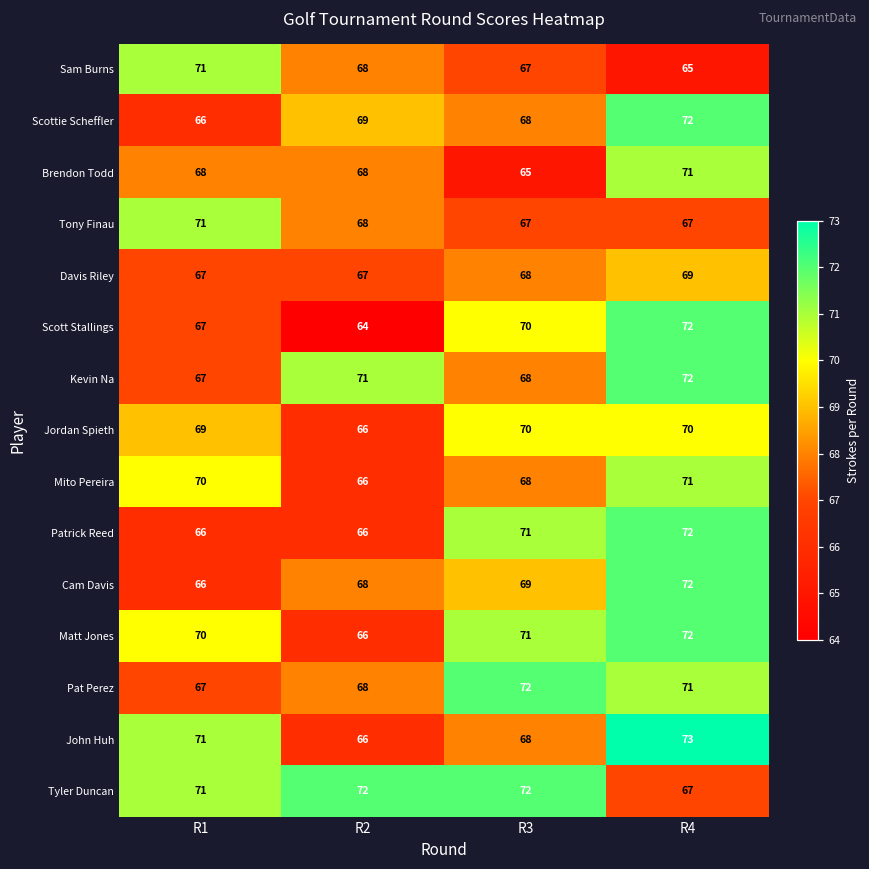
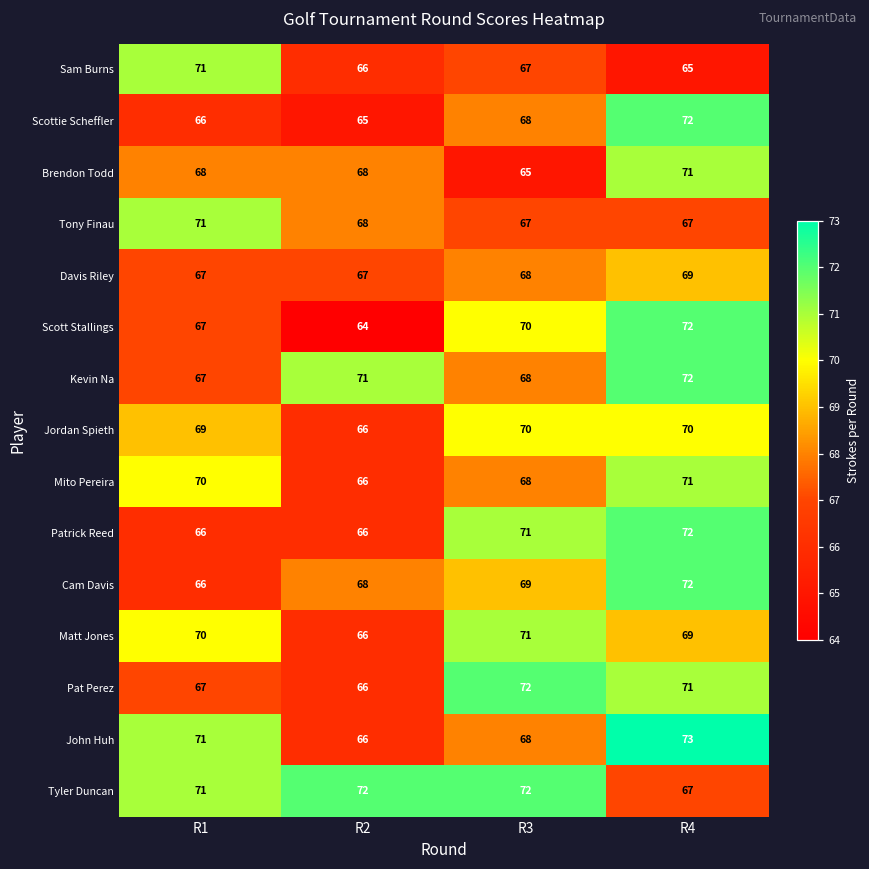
Sam Burns, R2: 68 -> 66
Scottie Scheffler, R2: 69 -> 65
Matt Jones, R4: 72 -> 69
Pat Perez, R2: 68 -> 66
